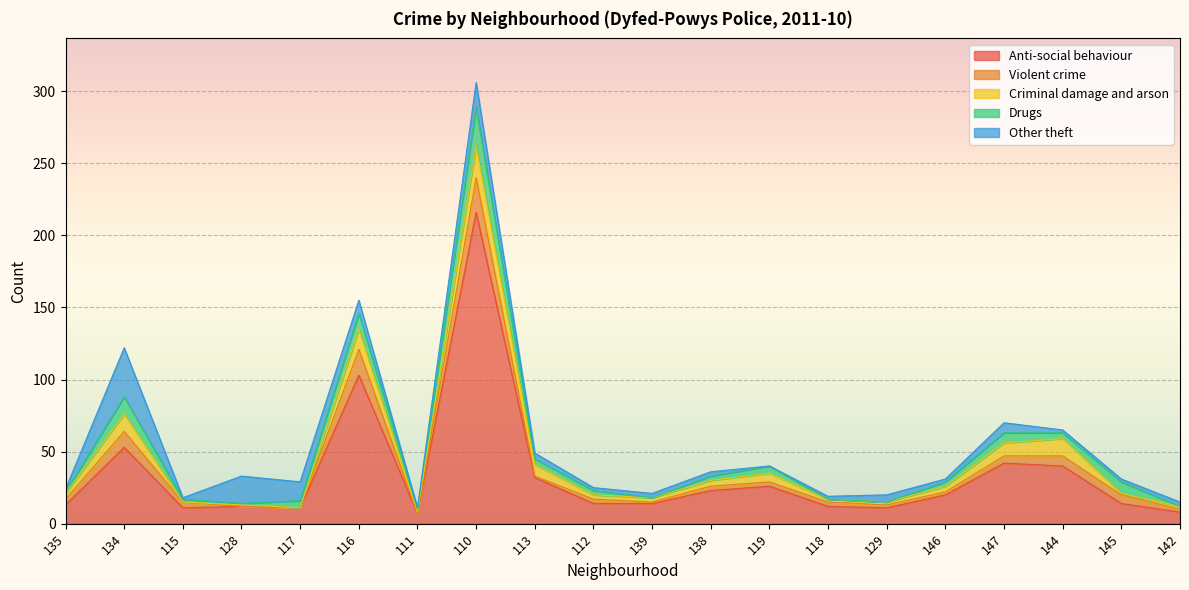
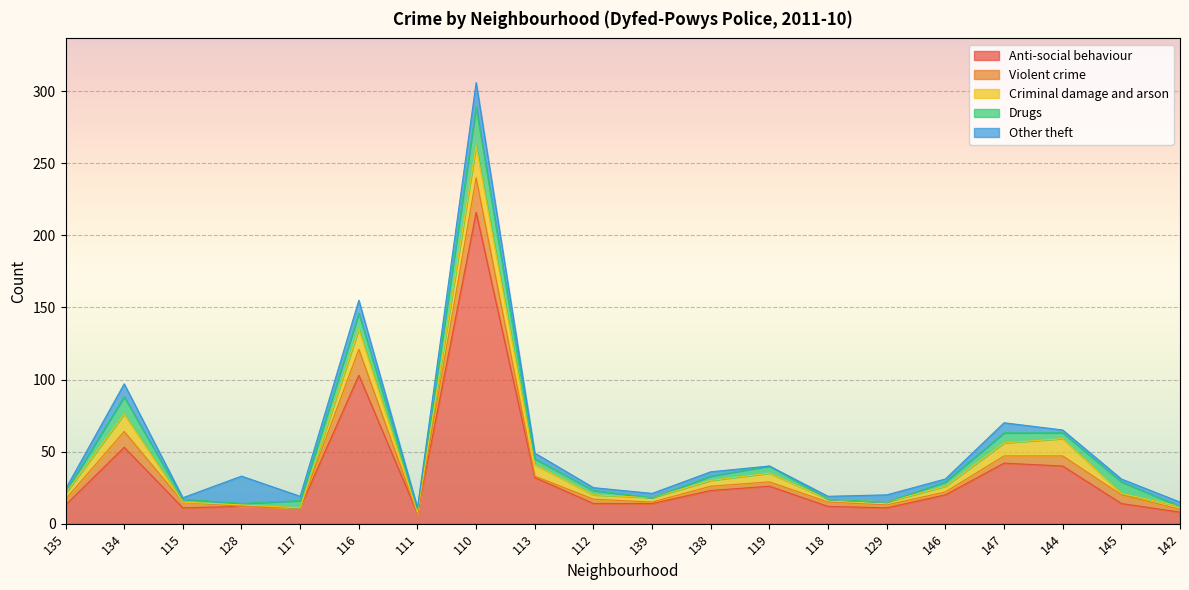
Other theft, 134: 34 -> 9
Other theft, 117: 13 -> 3
